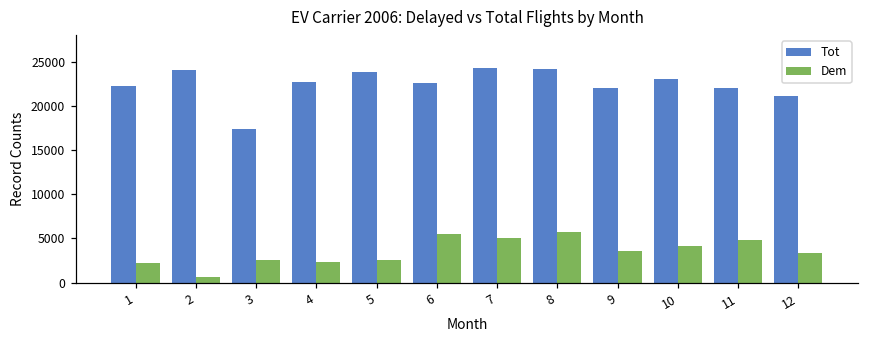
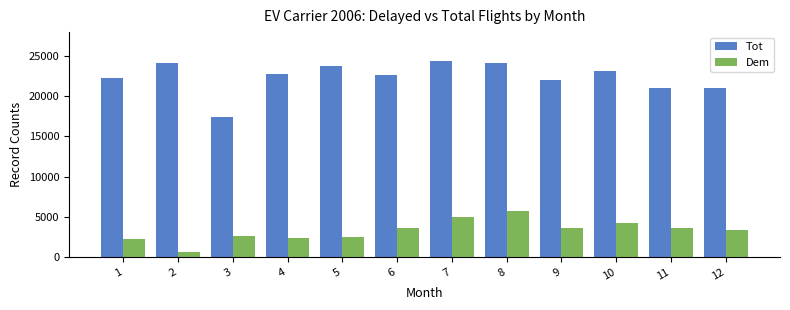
Dem, 6: 5000 -> 4000
Tot, 11: 22000 -> 21000
Dem, 11: 5000 -> 4000
